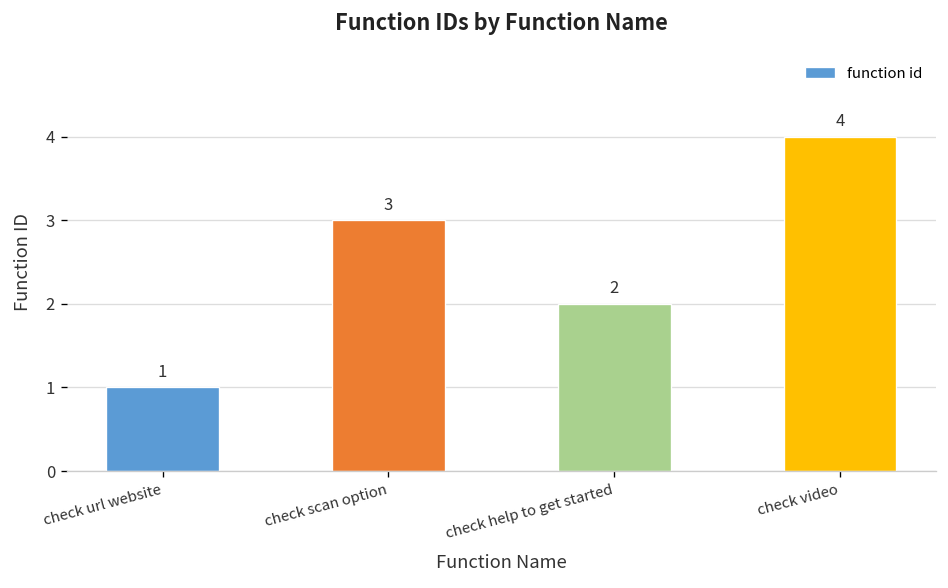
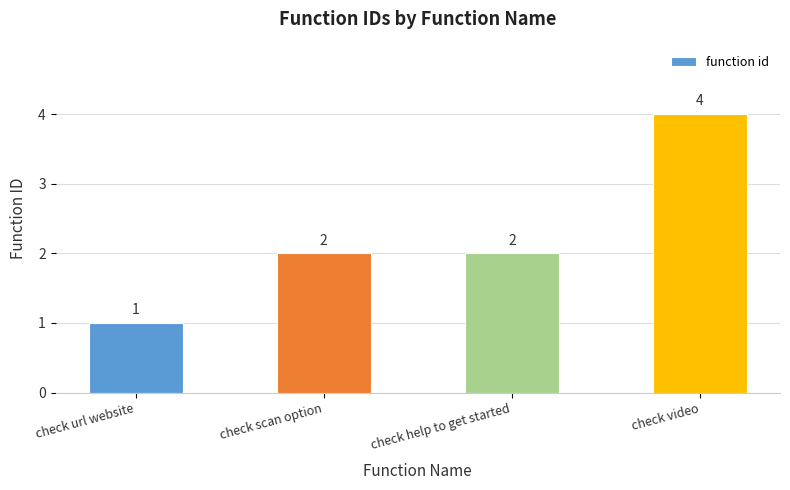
check scan option: 3 -> 2
